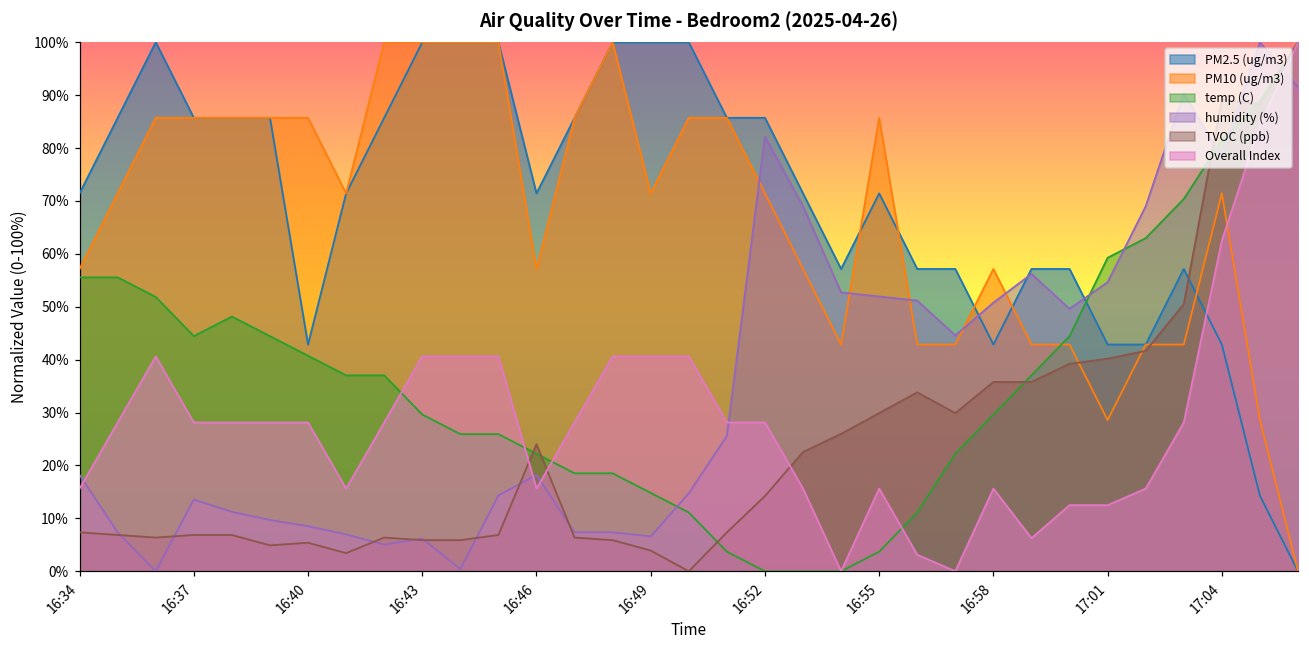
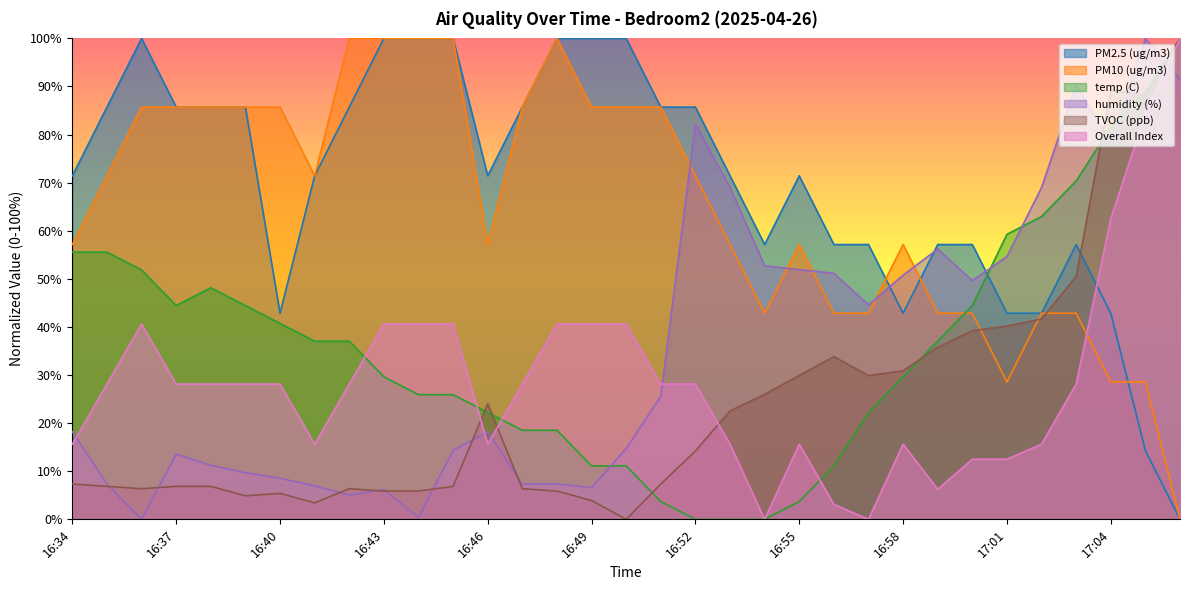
PM10 (ug/m3), 16:49: 71% -> 86%
temp (C), 16:49: 15% -> 11%
PM10 (ug/m3), 16:55: 86% -> 57%
TVOC (ppb), 16:58: 36% -> 31%
PM10 (ug/m3), 17:04: 71% -> 29%
